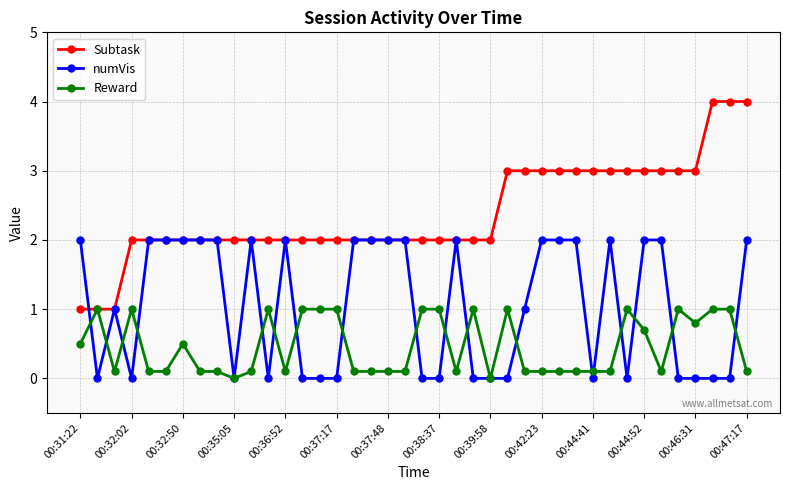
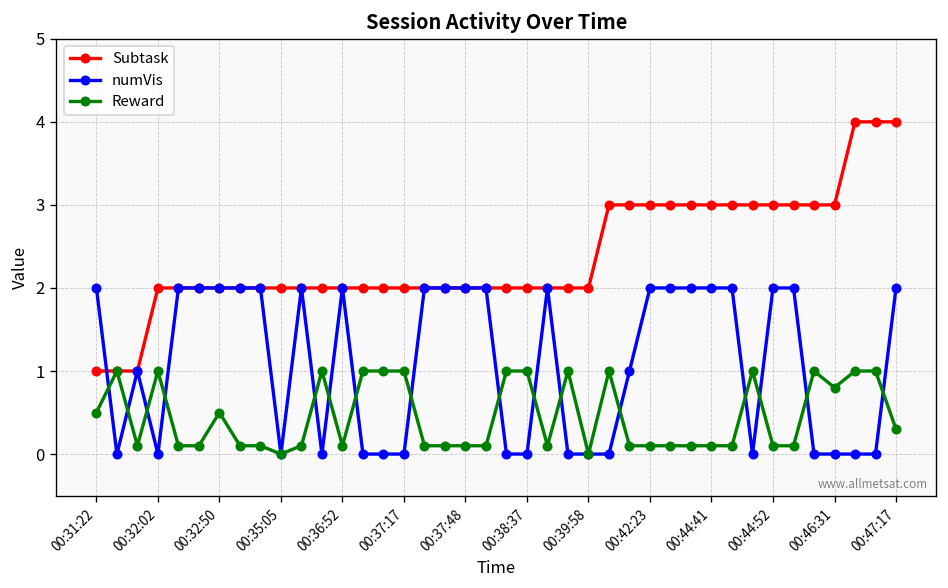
numVis, 00:44:41: 0 -> 2
Reward, 00:44:52: 0.7 -> 0.1
Reward, 00:47:17: 0.1 -> 0.3
